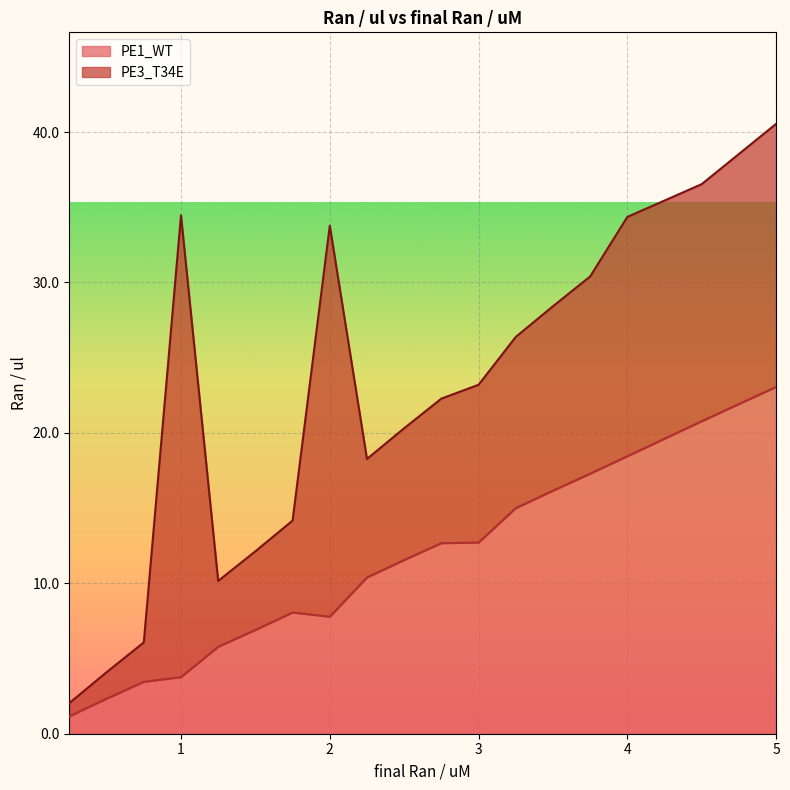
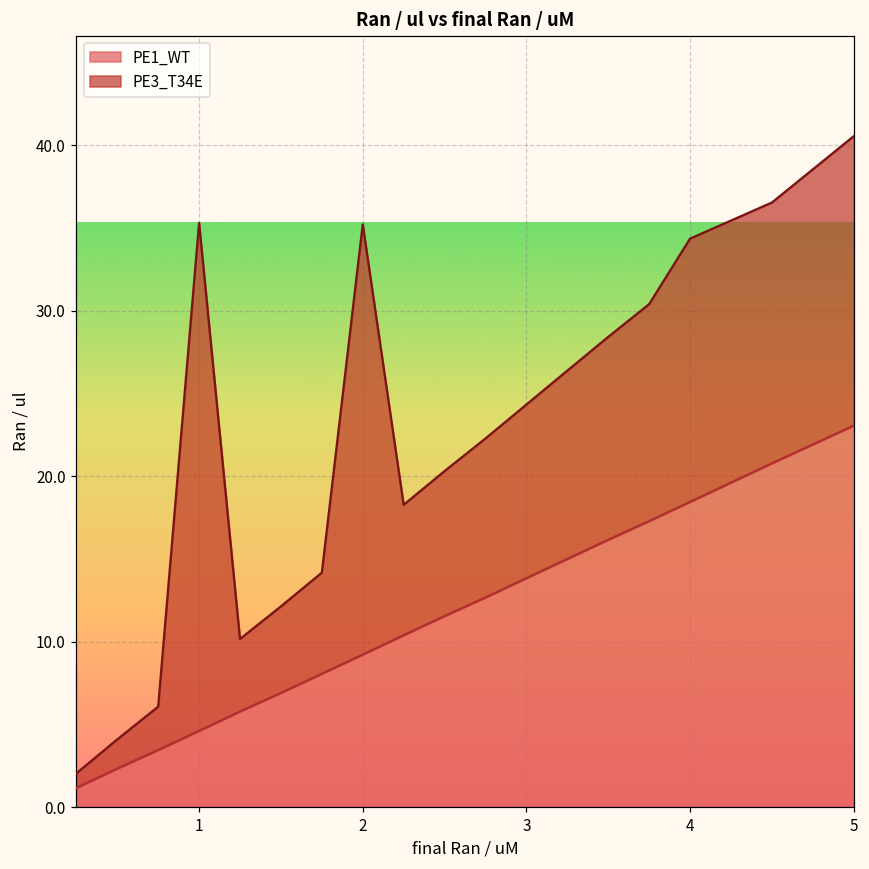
PE1_WT, 1: 3.8 -> 4.6
PE1_WT, 2: 7.8 -> 9.2
PE1_WT, 3: 12.7 -> 13.8
